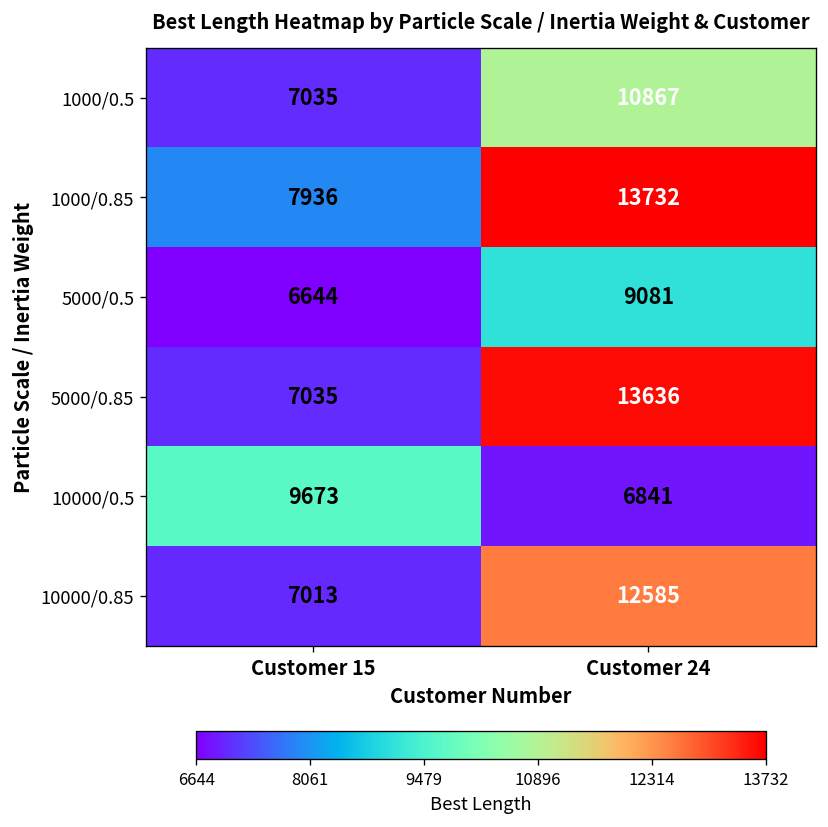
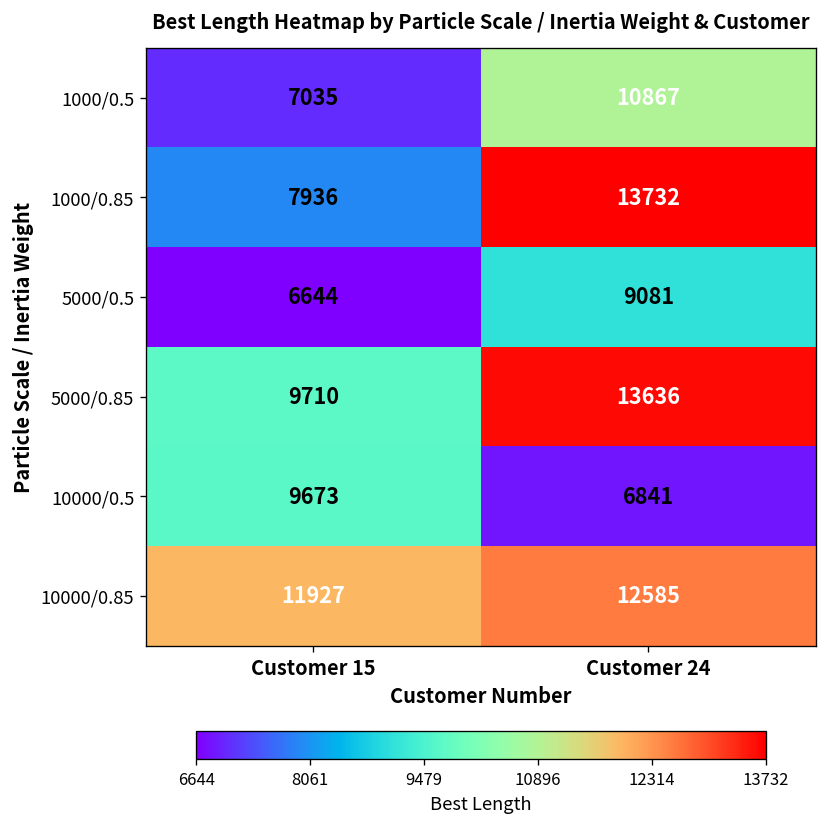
5000/0.85, Customer 15: 7035 -> 9710
10000/0.85, Customer 15: 7013 -> 11927
